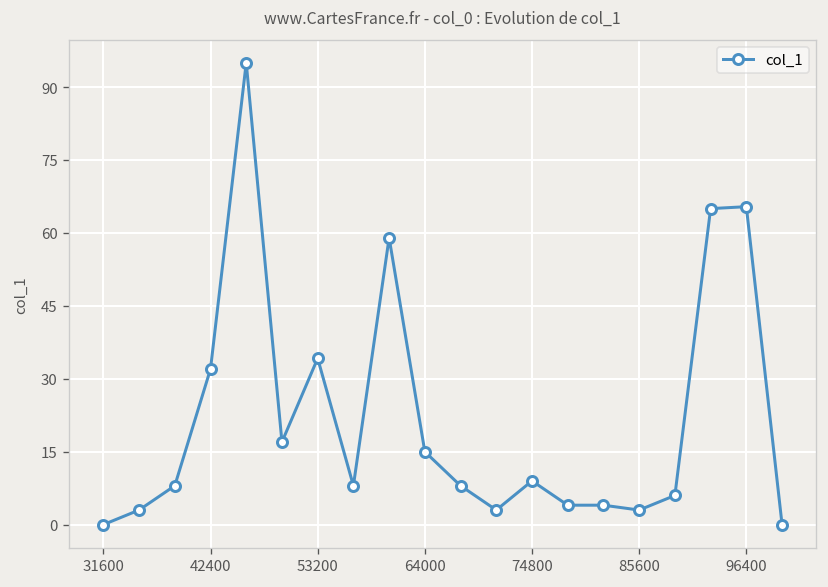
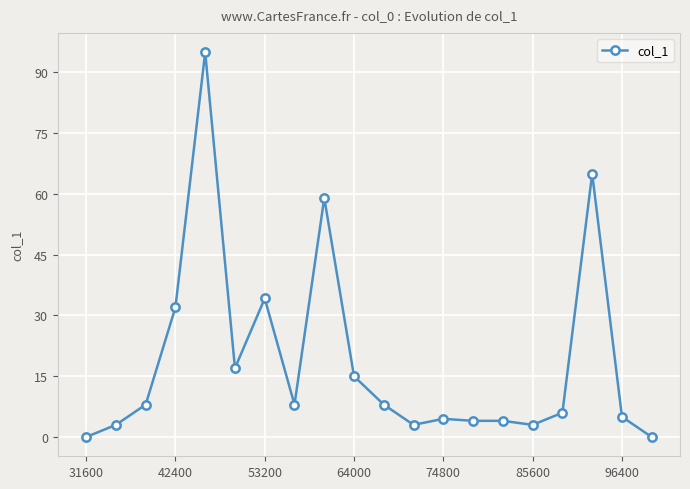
74800: 9 -> 5
96400: 65 -> 5
